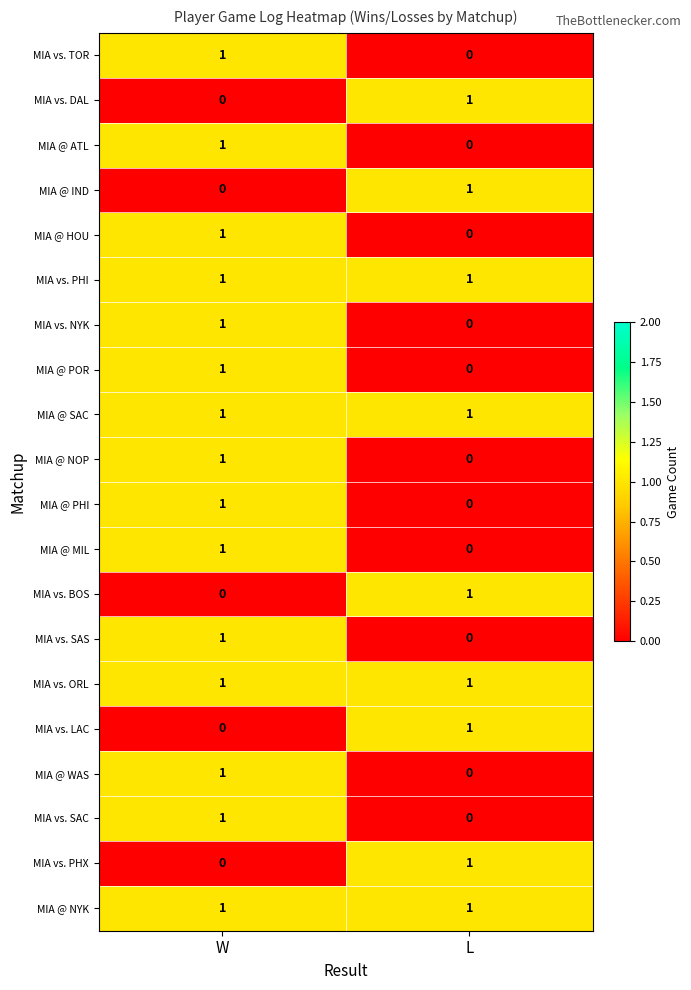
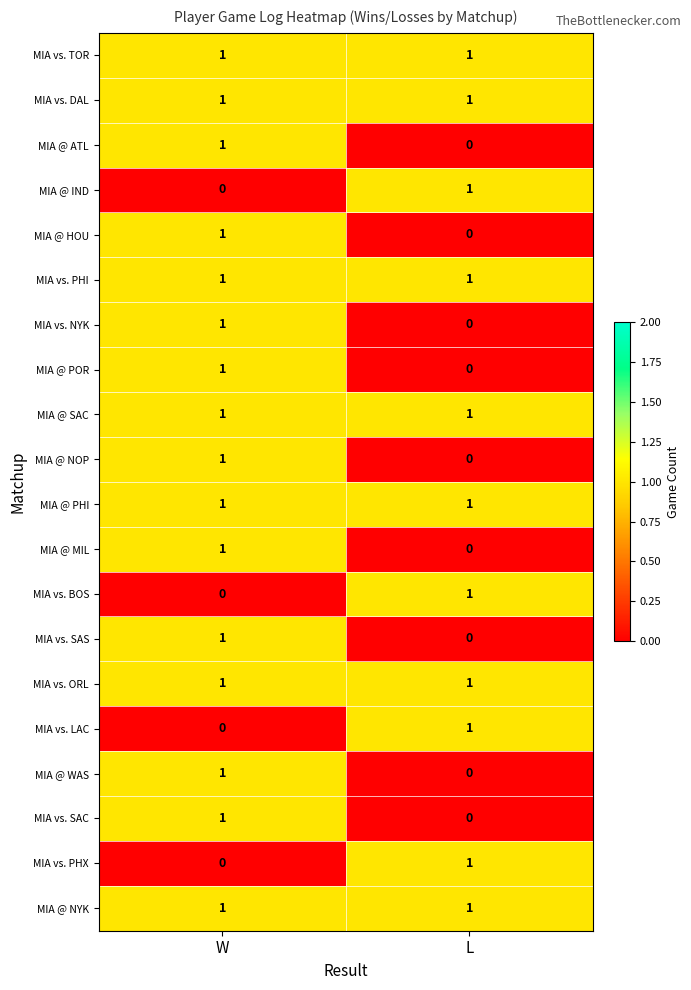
MIA vs. TOR, L: 0 -> 1
MIA vs. DAL, W: 0 -> 1
MIA @ PHI, L: 0 -> 1
